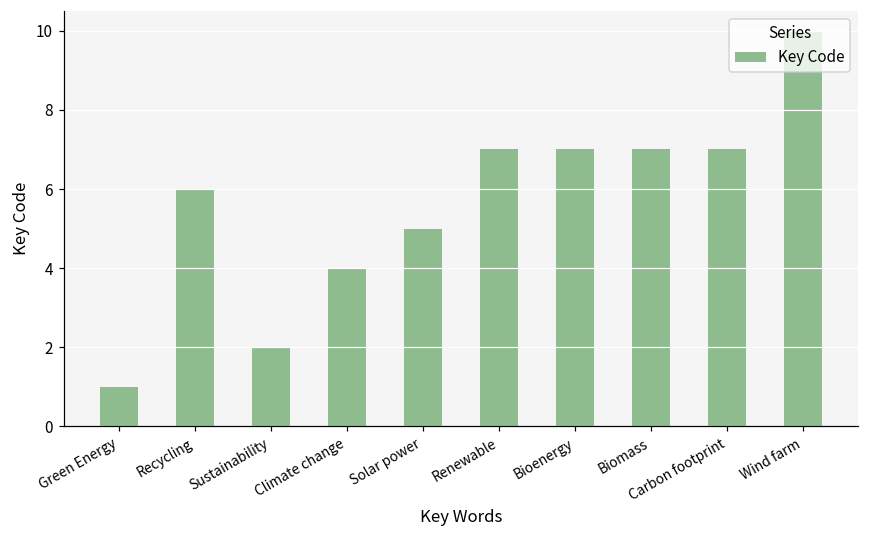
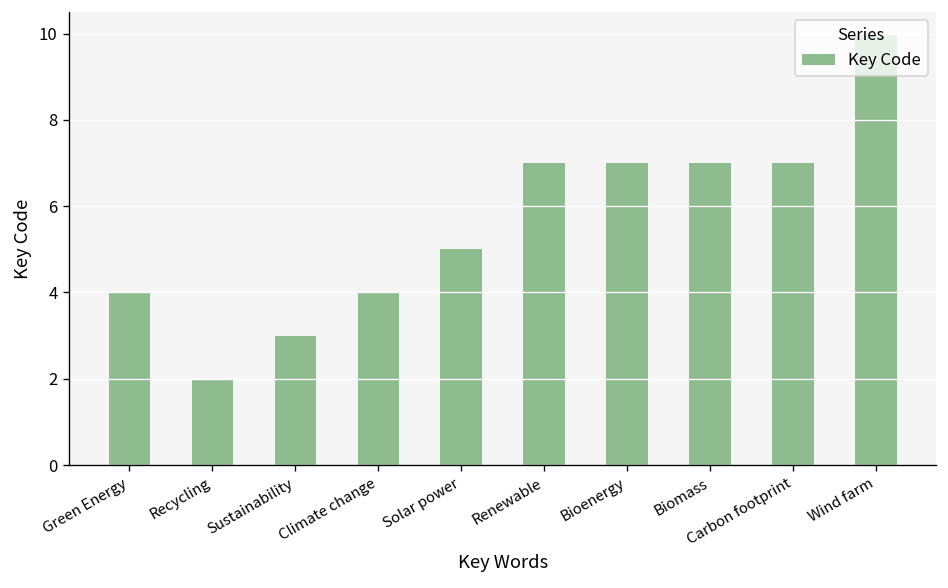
Green Energy: 1 -> 4
Recycling: 6 -> 2
Sustainability: 2 -> 3
